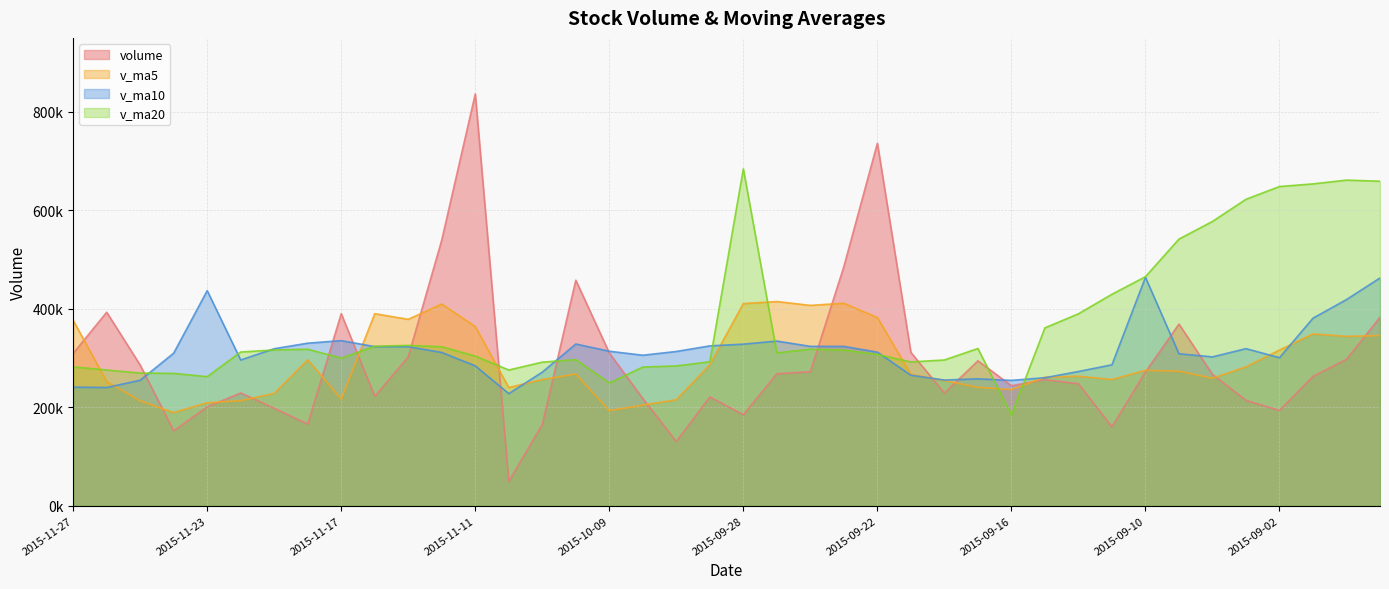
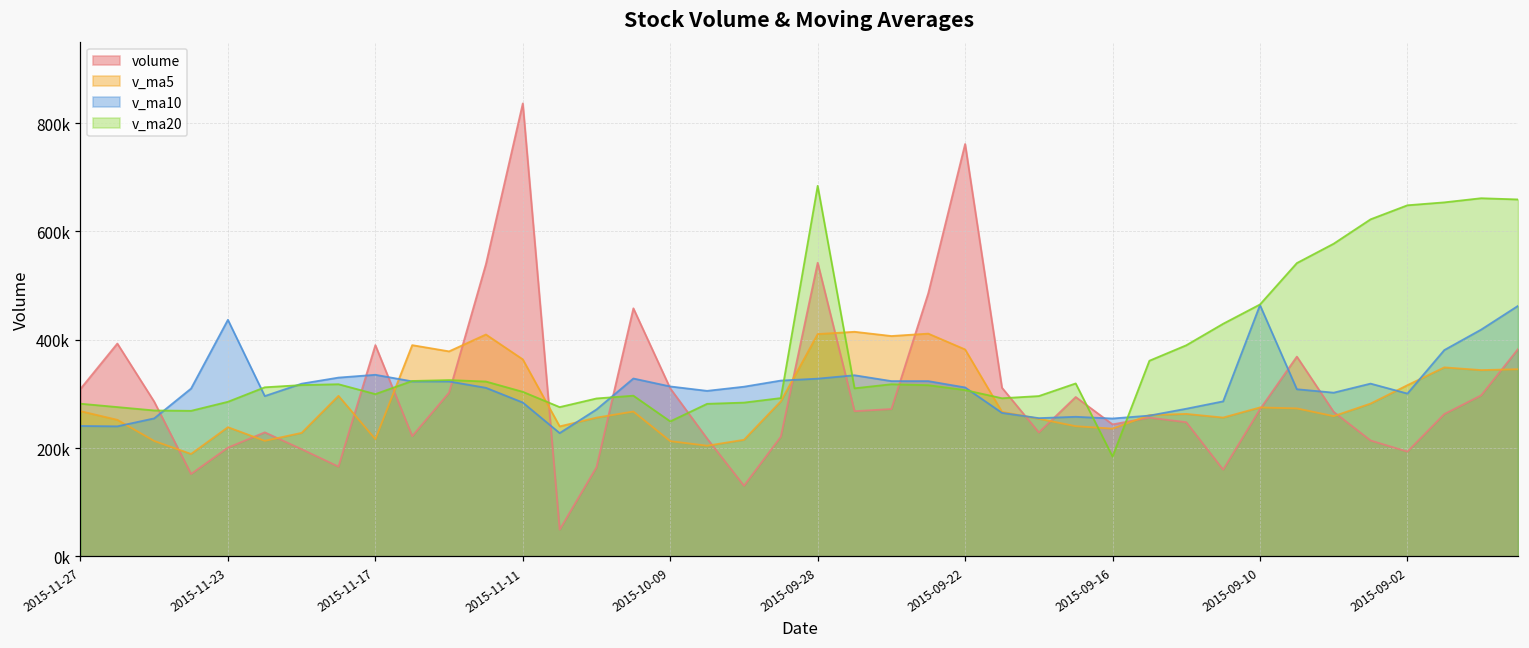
v_ma5, 2015-11-27: 380000 -> 270000
v_ma5, 2015-11-23: 210000 -> 240000
v_ma20, 2015-11-23: 260000 -> 290000
v_ma5, 2015-10-09: 190000 -> 210000
volume, 2015-09-28: 180000 -> 540000
volume, 2015-09-22: 740000 -> 760000
